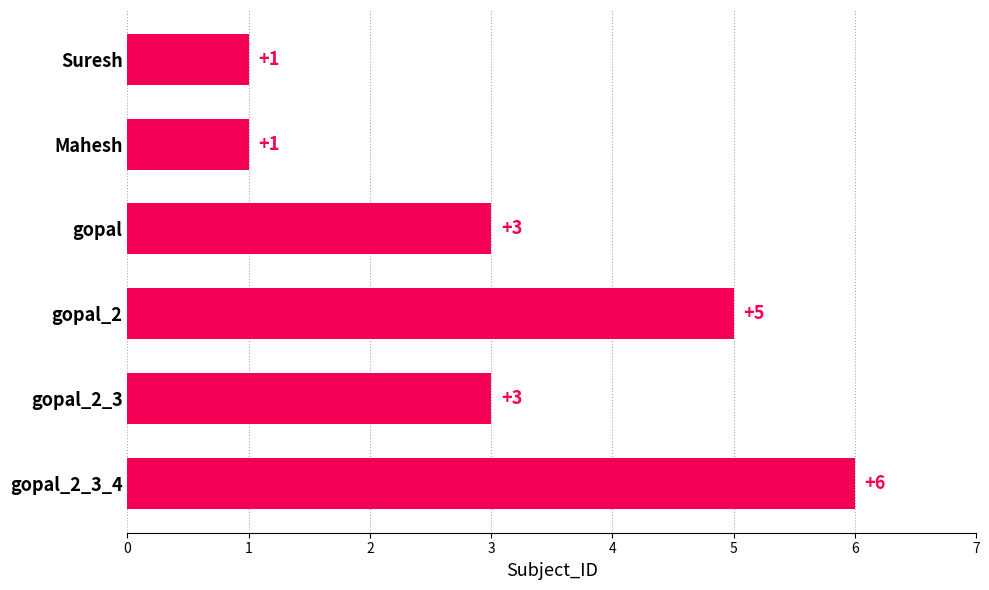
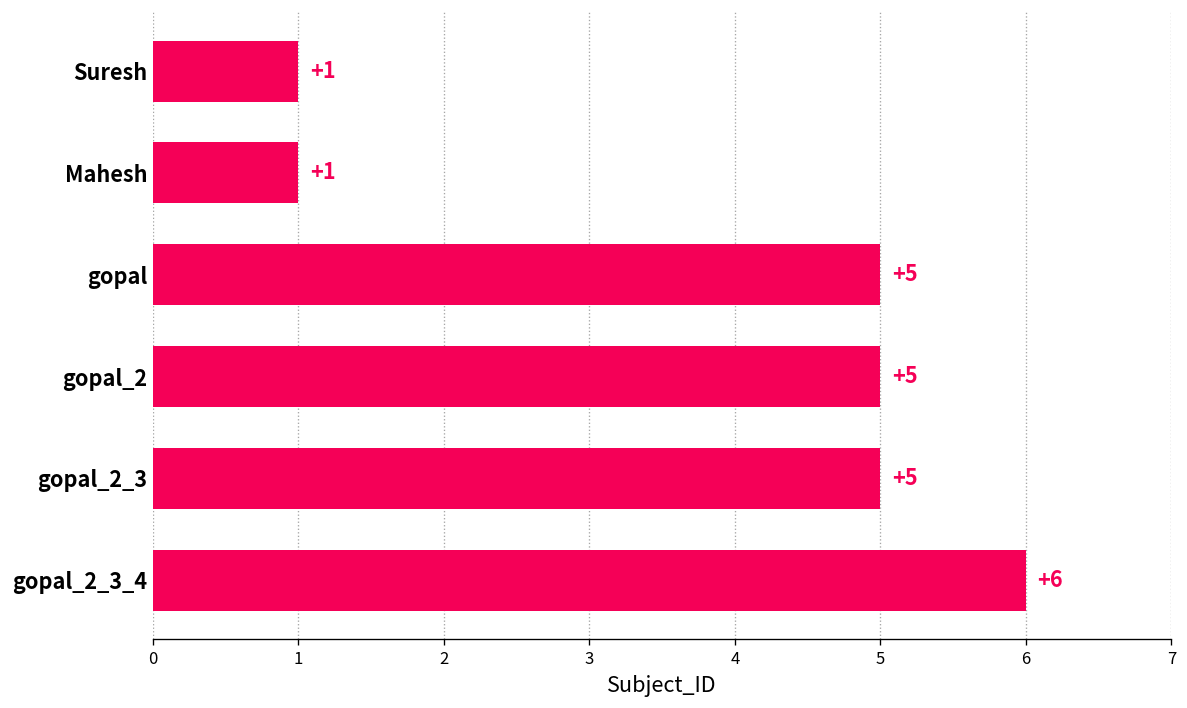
gopal: +3 -> +5
gopal_2_3: +3 -> +5
